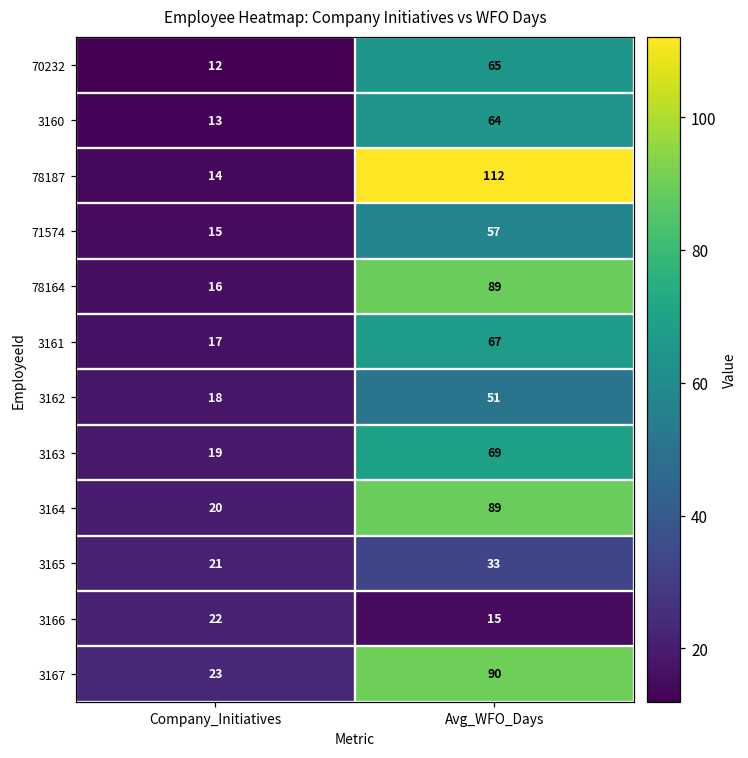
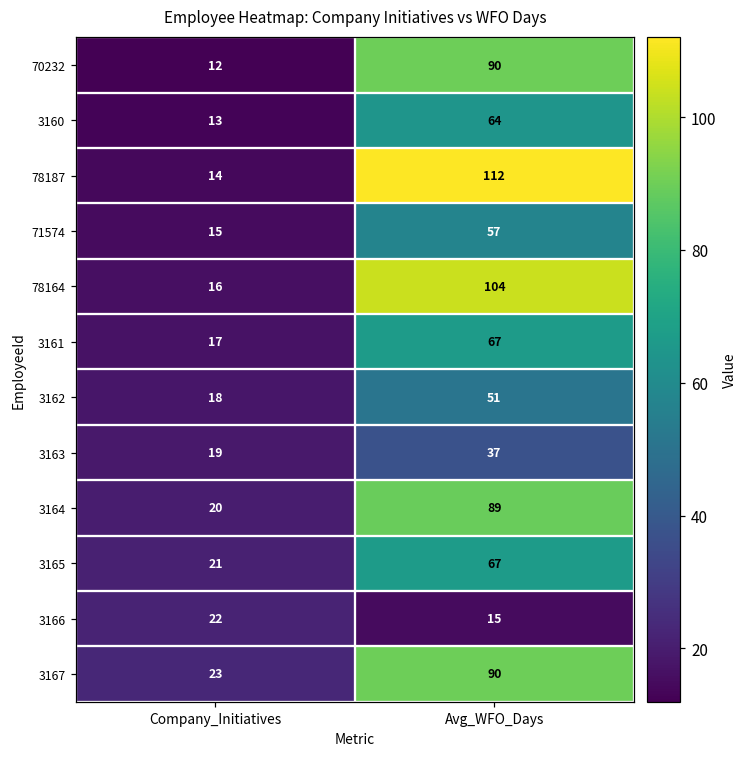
70232, Avg_WFO_Days: 65 -> 90
78164, Avg_WFO_Days: 89 -> 104
3163, Avg_WFO_Days: 69 -> 37
3165, Avg_WFO_Days: 33 -> 67
